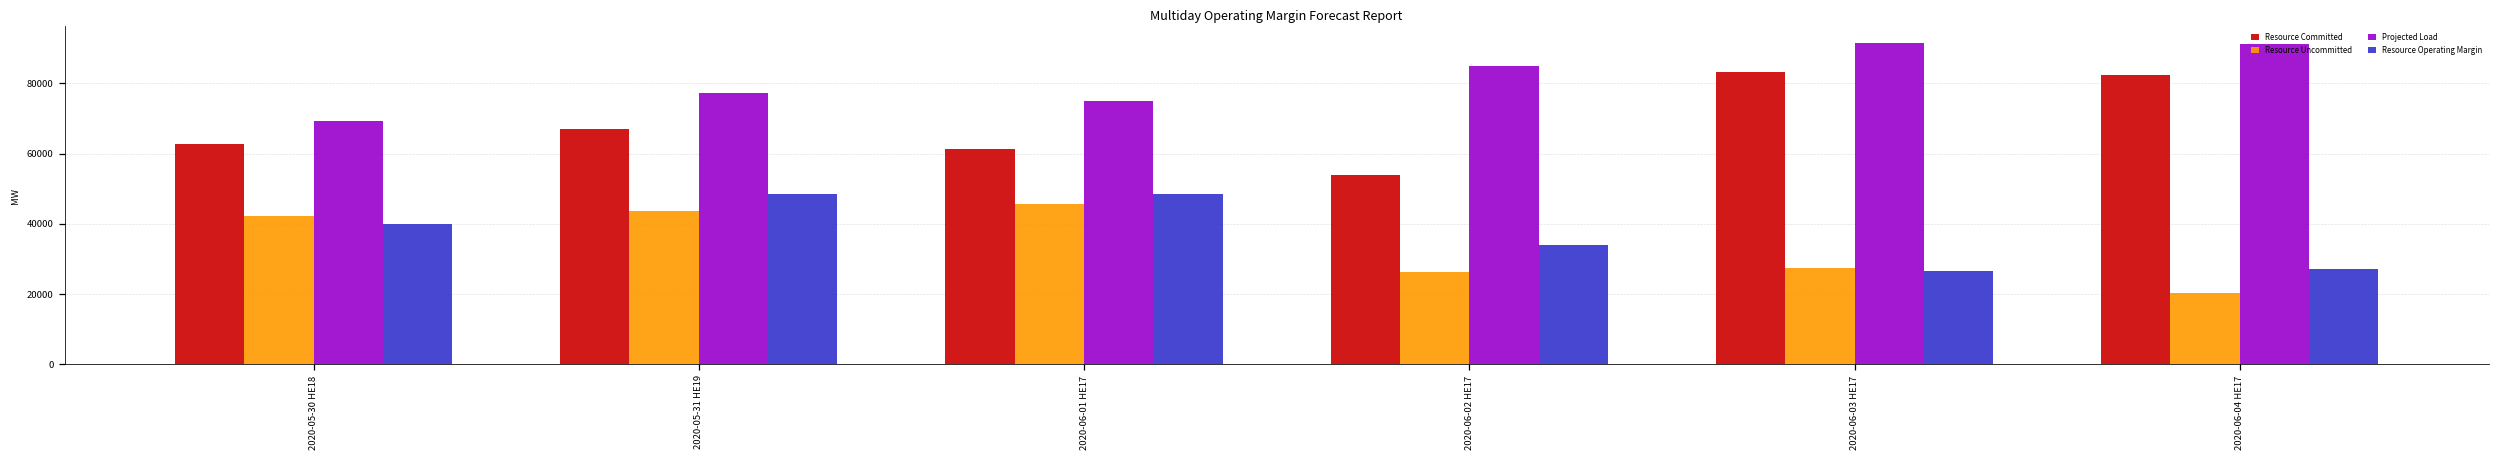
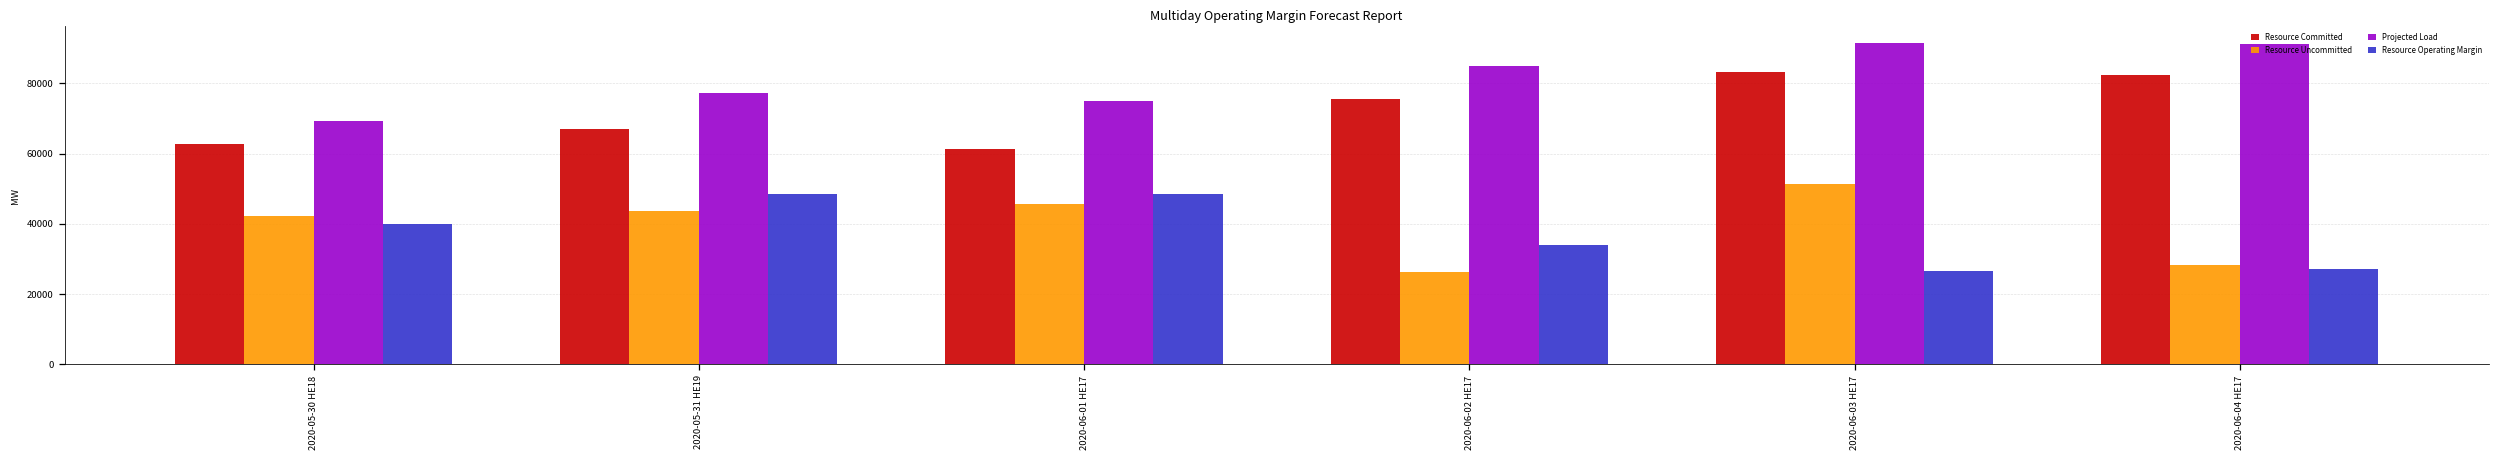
Resource Committed, 2020-06-02 HE17: 54000 -> 76000
Resource Uncommitted, 2020-06-03 HE17: 27000 -> 51000
Resource Uncommitted, 2020-06-04 HE17: 20000 -> 28000
